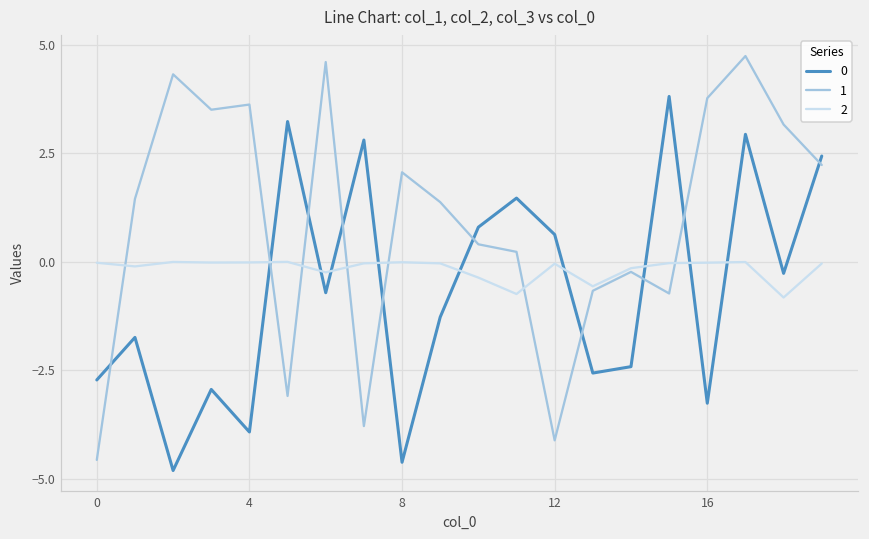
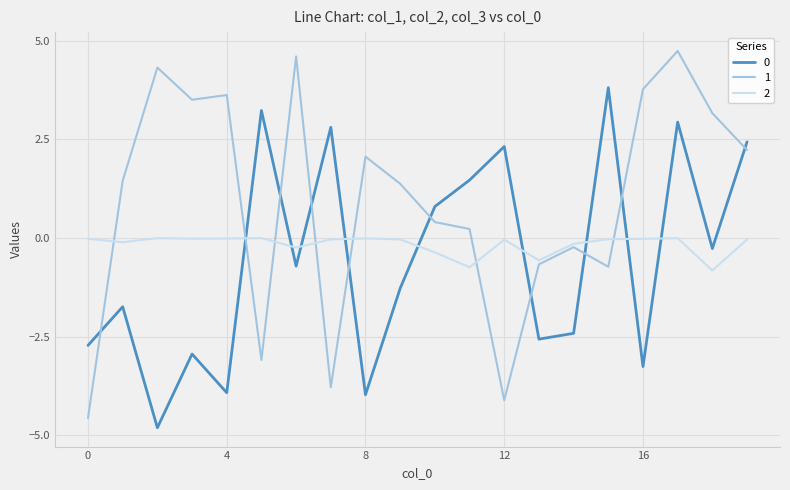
0, 8: -4.6 -> -4.0
0, 12: 0.6 -> 2.3
